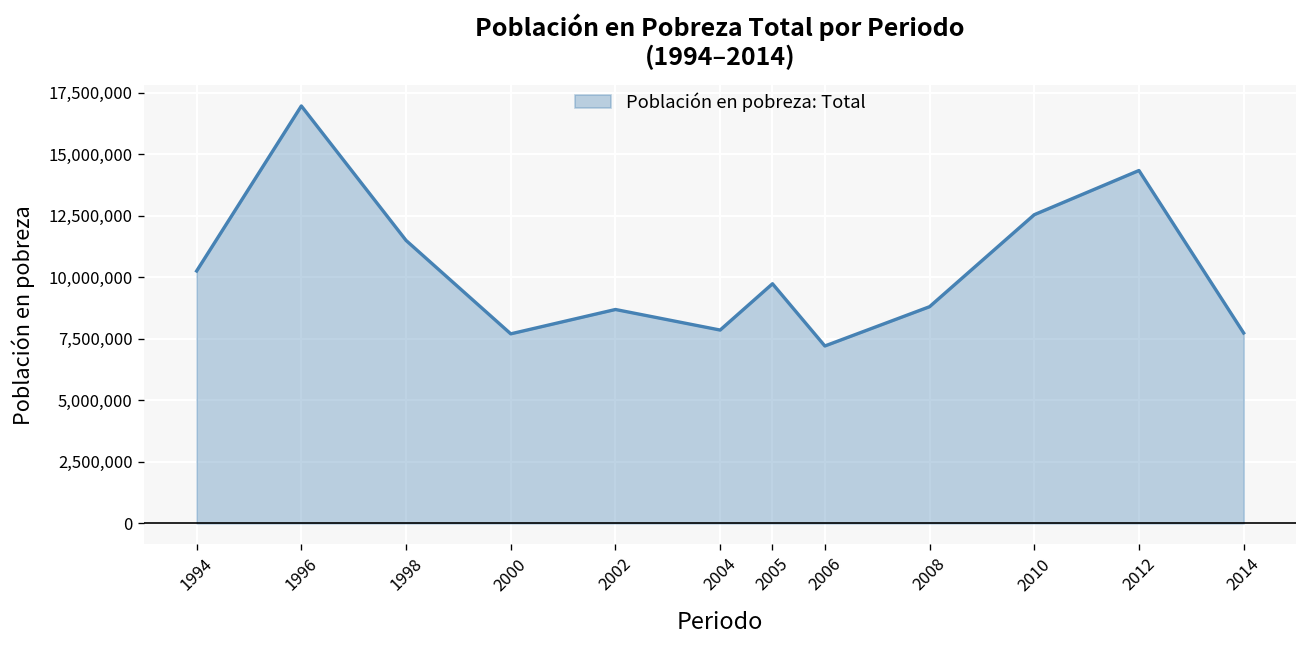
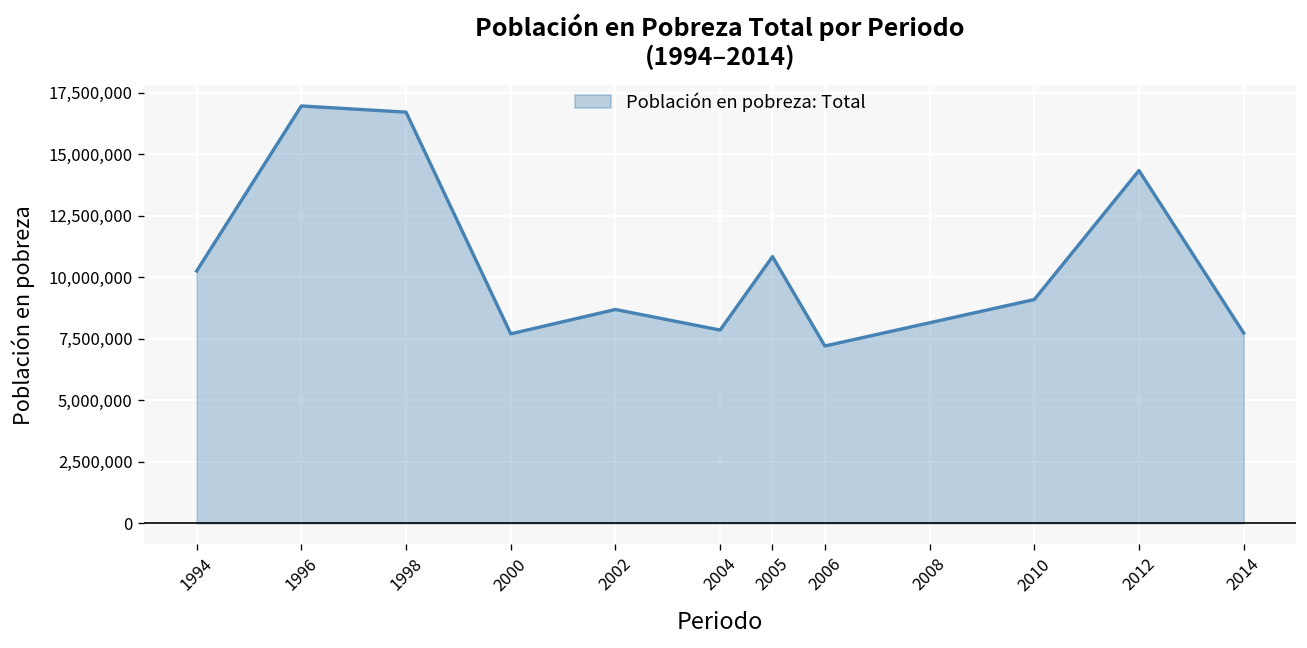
1998: 11,500,000 -> 16,700,000
2005: 9,700,000 -> 10,800,000
2008: 8,800,000 -> 8,100,000
2010: 12,500,000 -> 9,100,000
